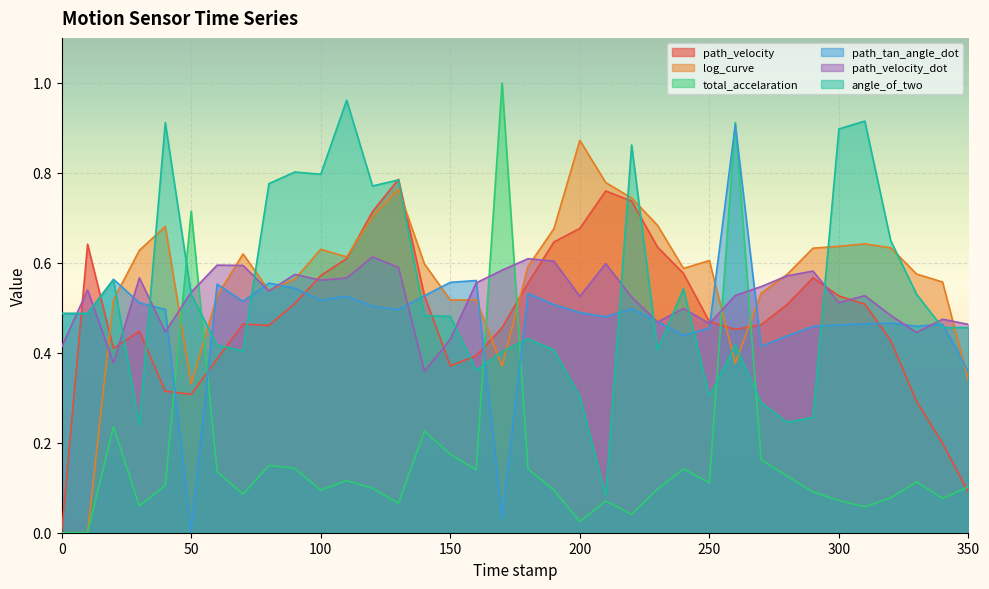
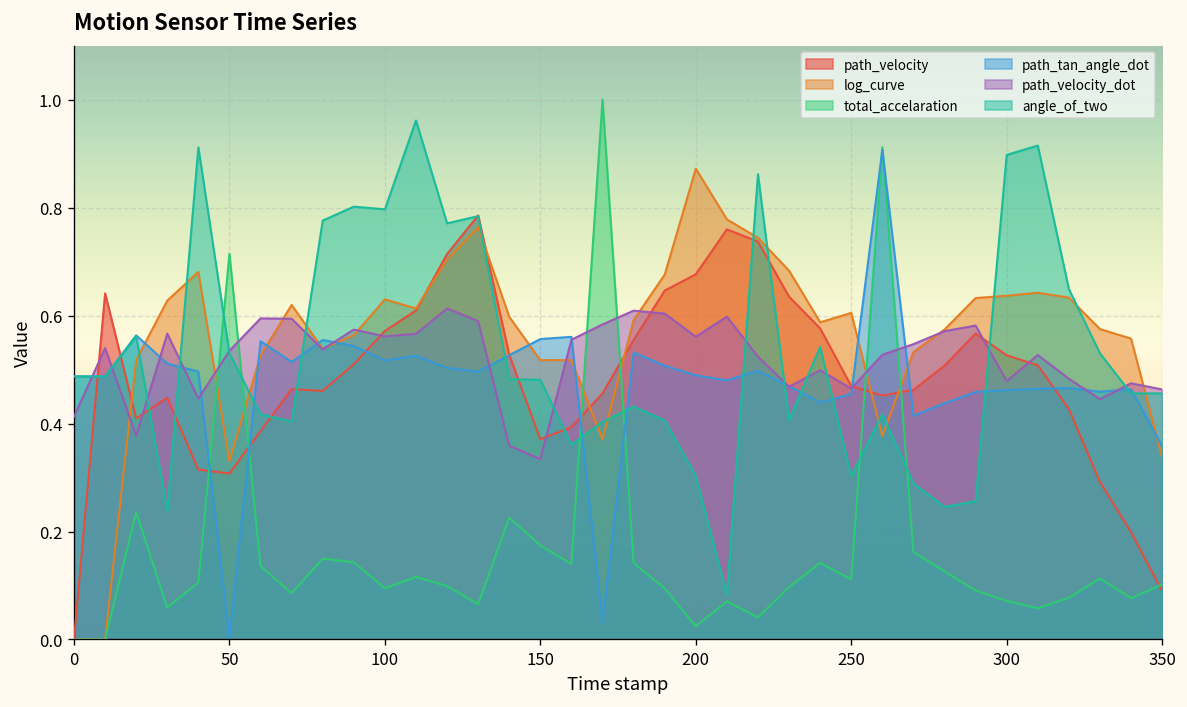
path_velocity_dot, 150: 0.43 -> 0.33
path_velocity_dot, 200: 0.53 -> 0.56
path_velocity_dot, 300: 0.51 -> 0.48
